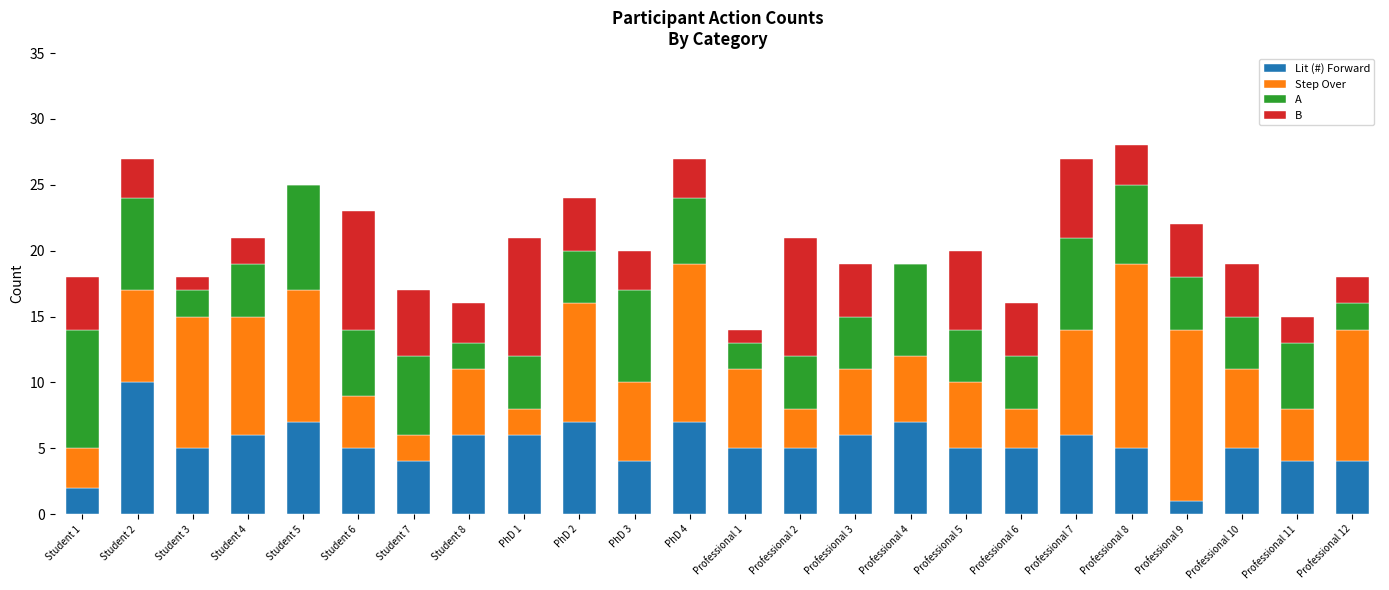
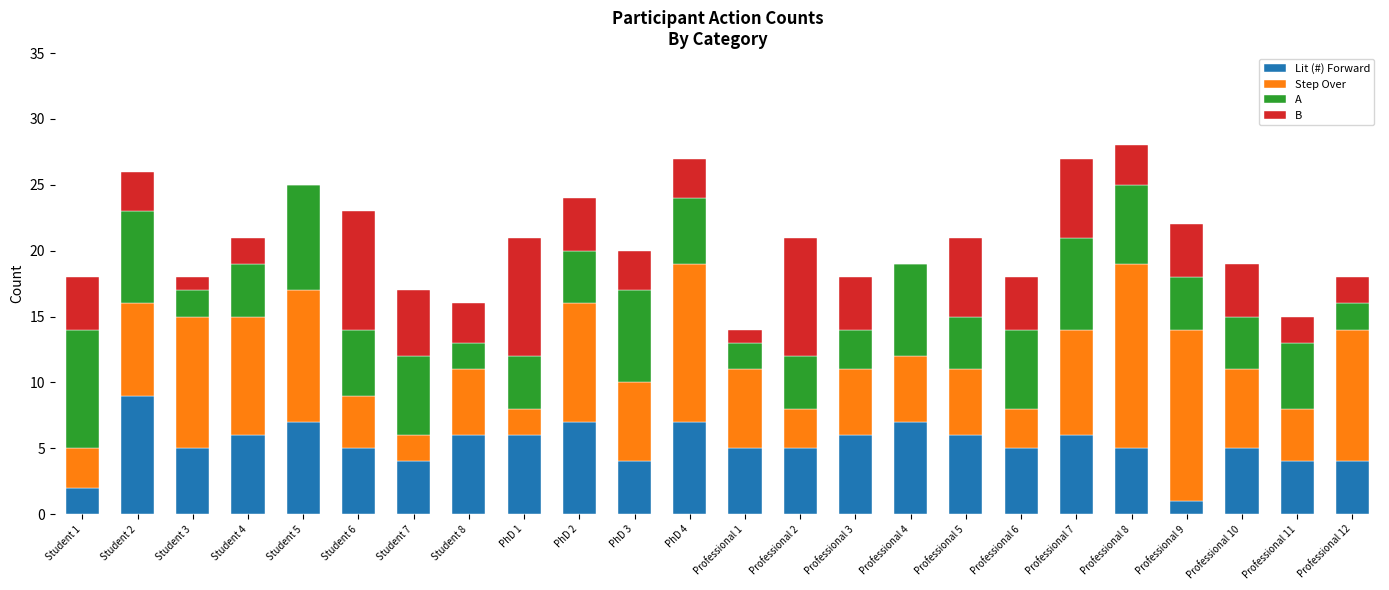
Lit (#) Forward, Student 2: 10 -> 9
A, Professional 3: 4 -> 3
Lit (#) Forward, Professional 5: 5 -> 6
A, Professional 6: 4 -> 6
